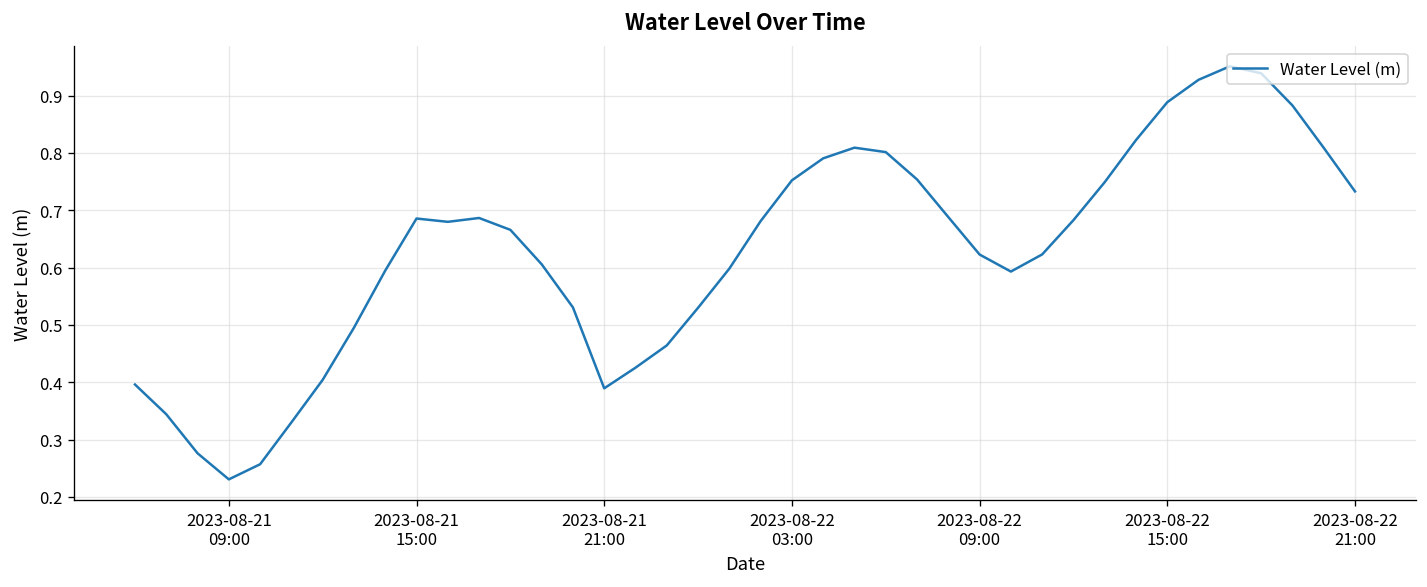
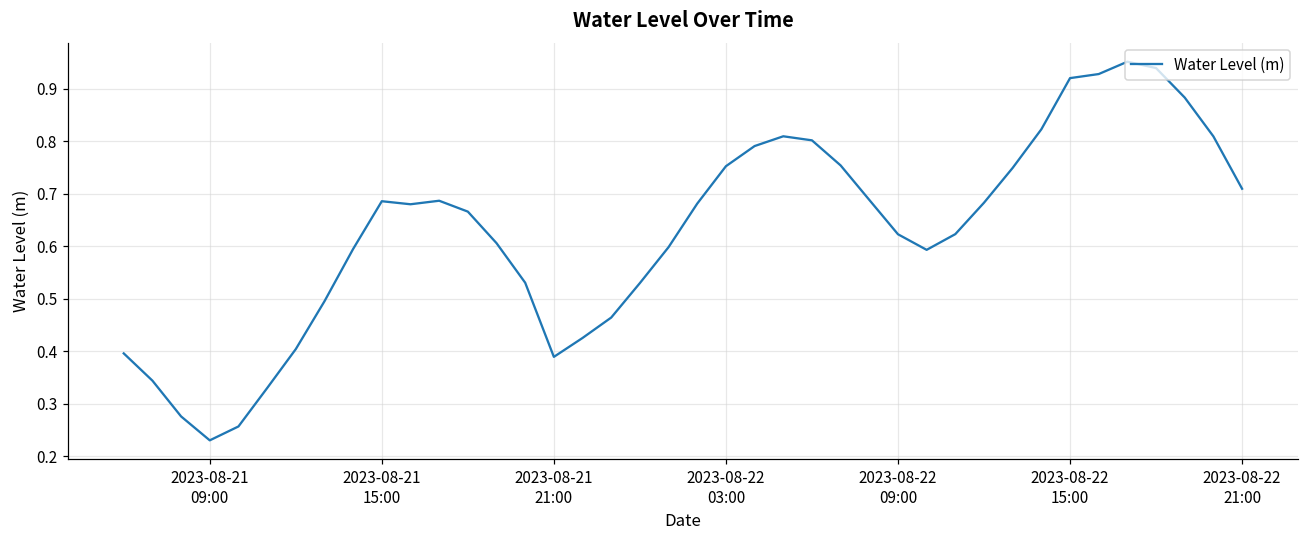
2023-08-22 15:00: 0.89 -> 0.92
2023-08-22 21:00: 0.73 -> 0.71
